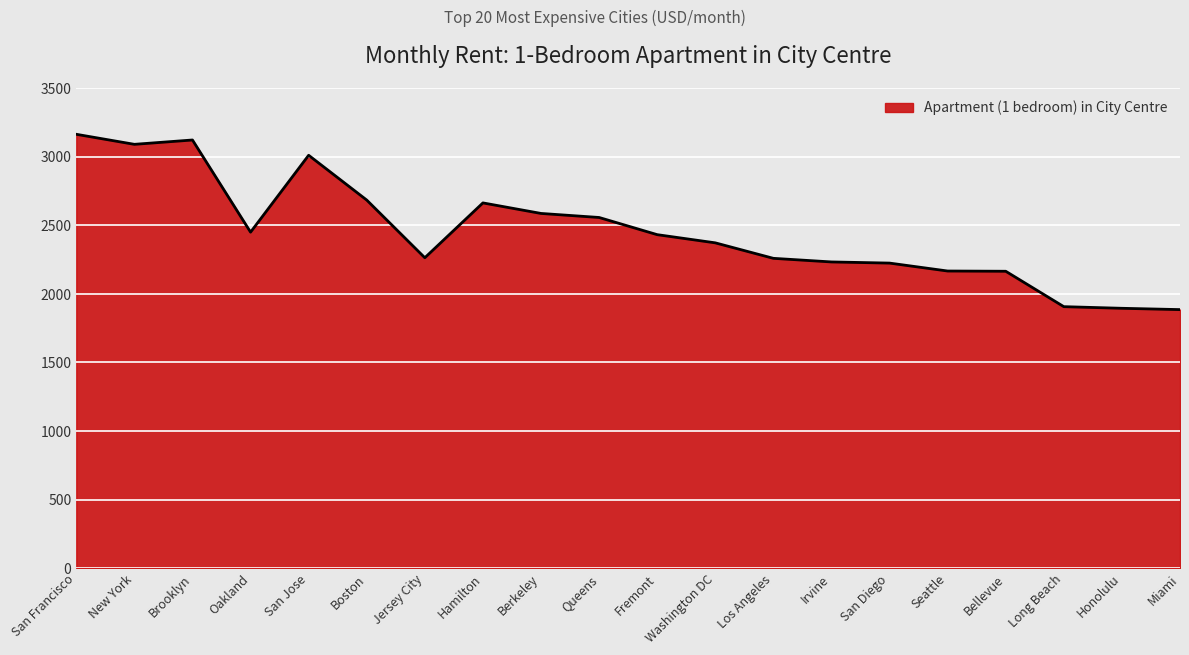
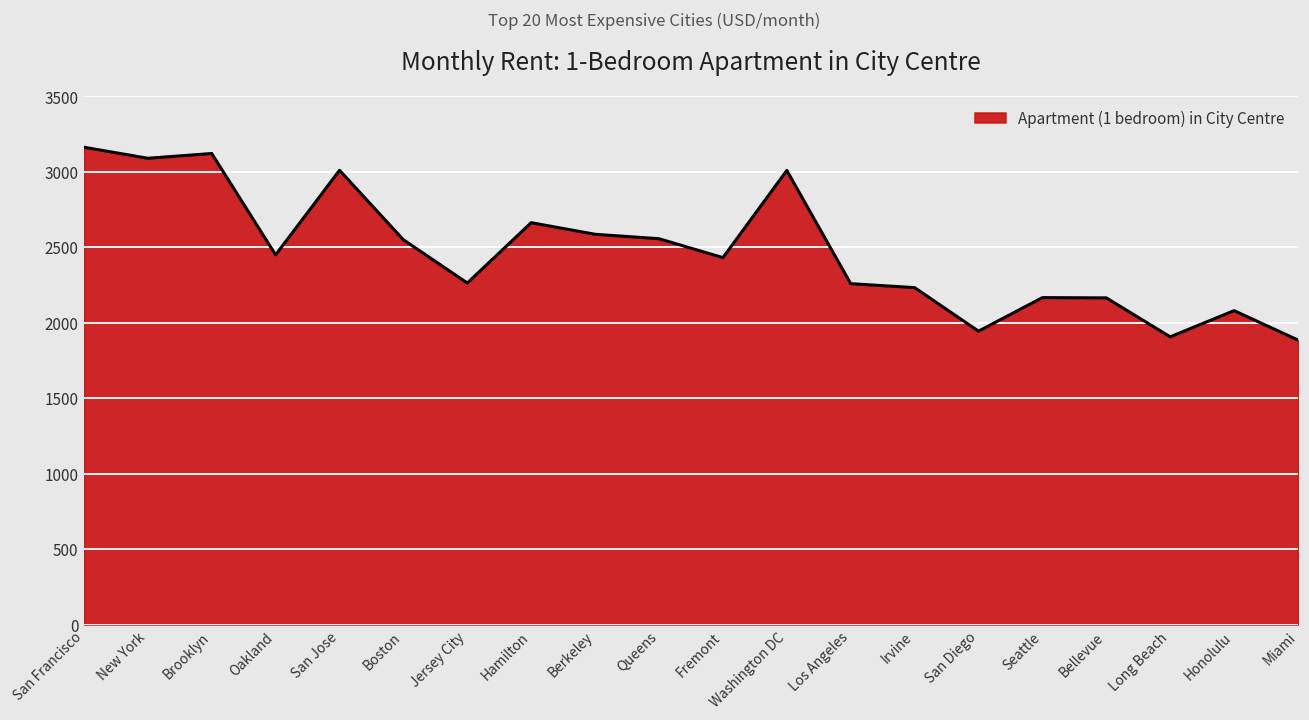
Boston: 2680 -> 2550
Washington DC: 2370 -> 3010
San Diego: 2220 -> 1940
Honolulu: 1890 -> 2080
